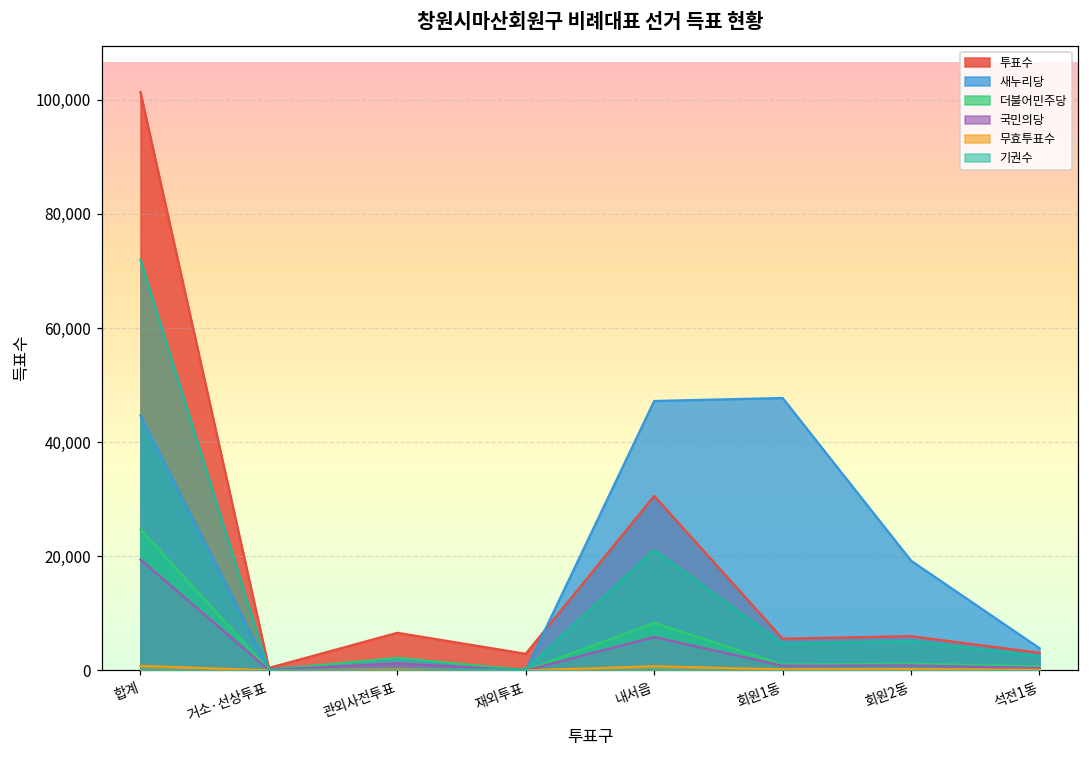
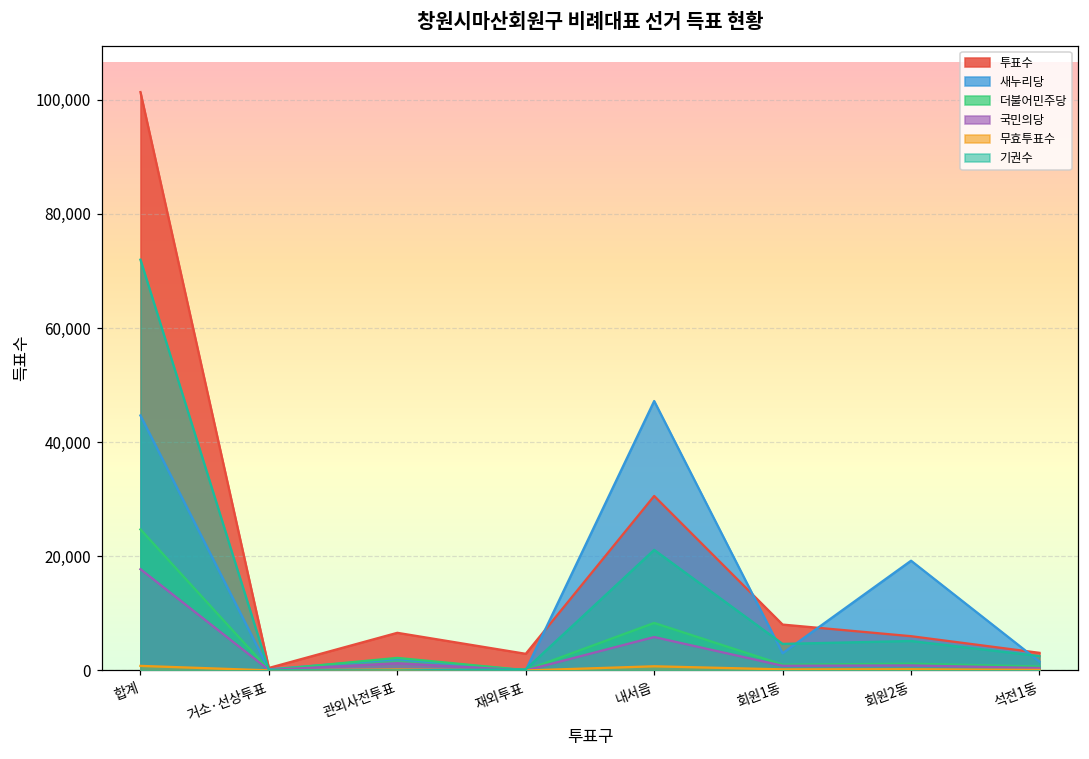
국민의당, 합계: 19,000 -> 18,000
투표수, 회원1동: 6,000 -> 8,000
새누리당, 회원1동: 48,000 -> 3,000
새누리당, 석전1동: 4,000 -> 2,000
